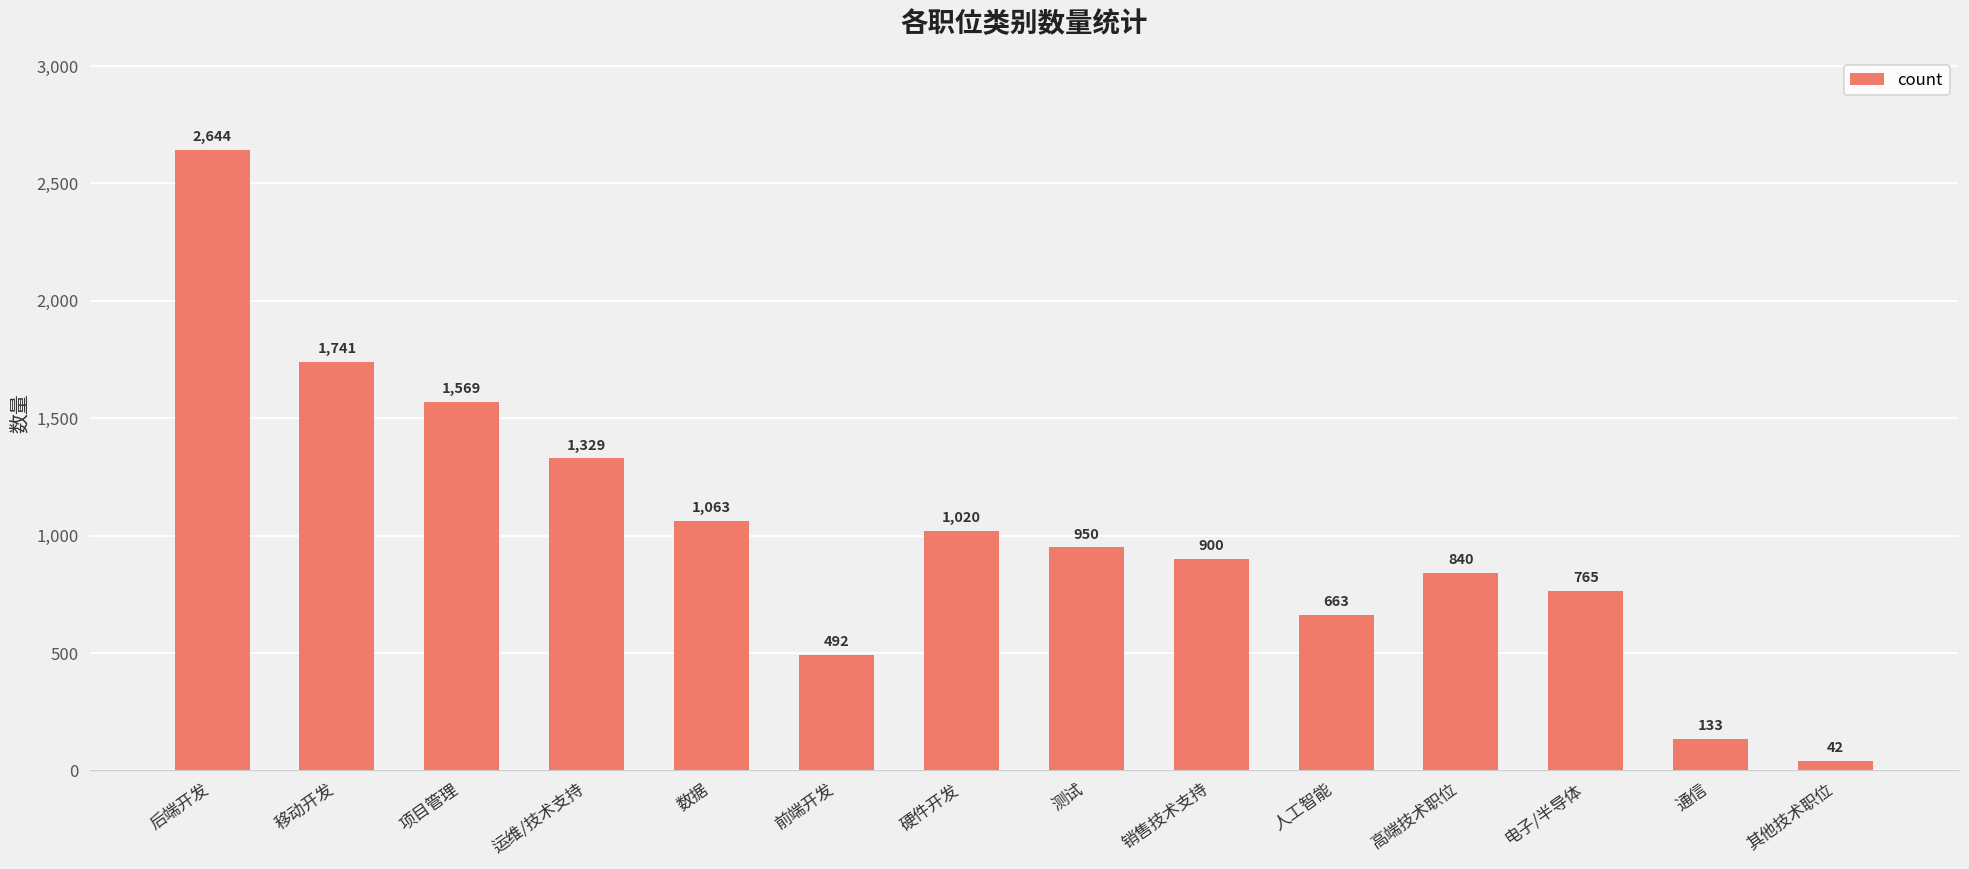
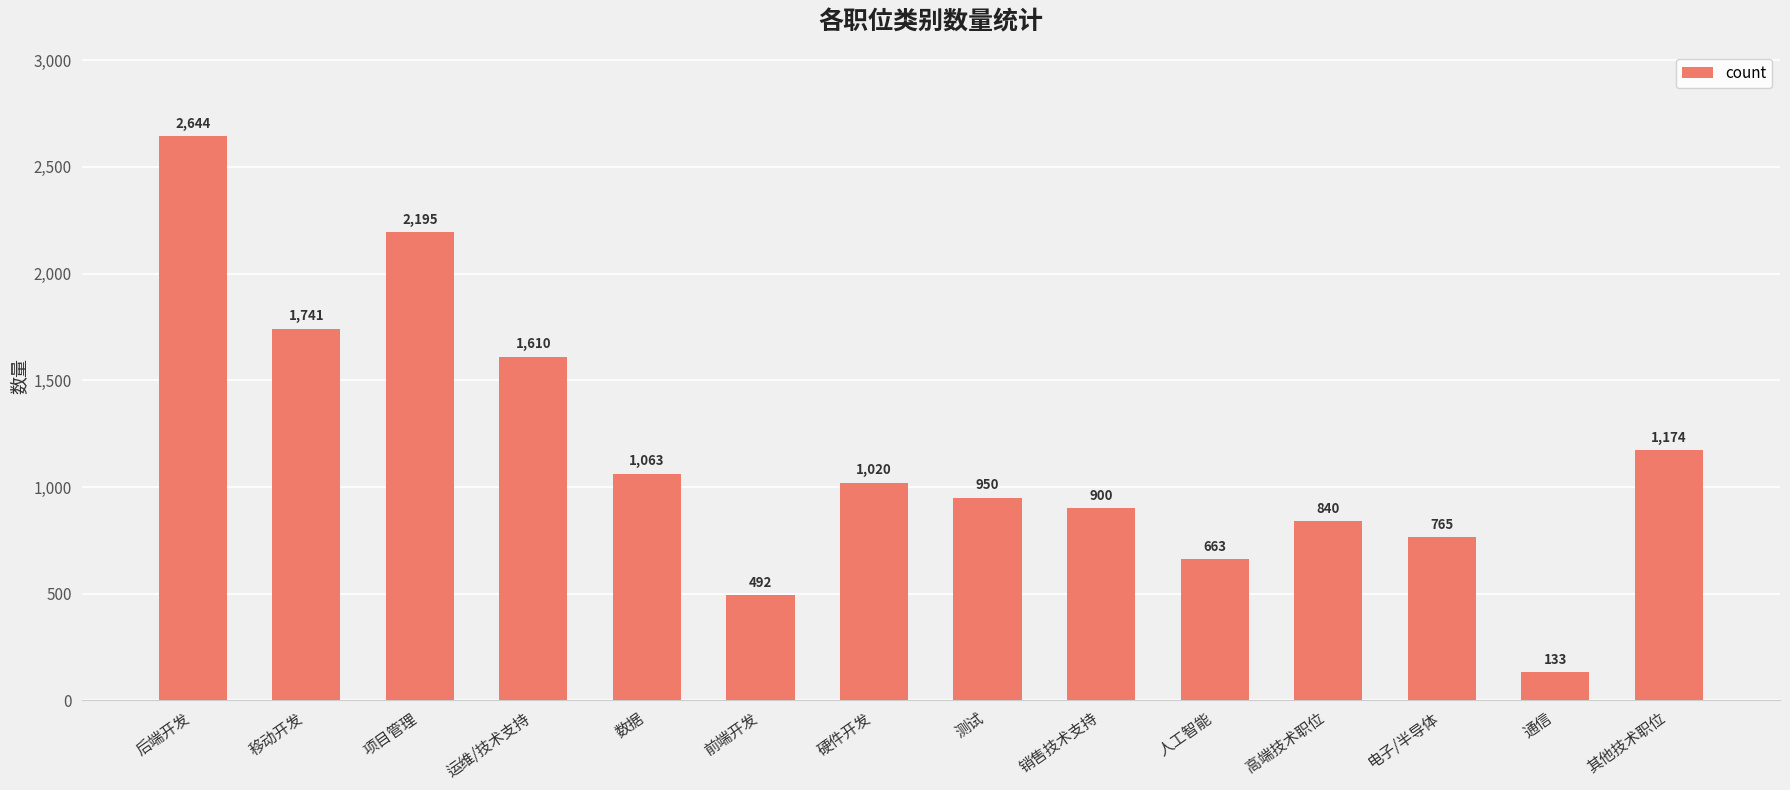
项目管理: 1,569 -> 2,195
运维/技术支持: 1,329 -> 1,610
其他技术职位: 42 -> 1,174
